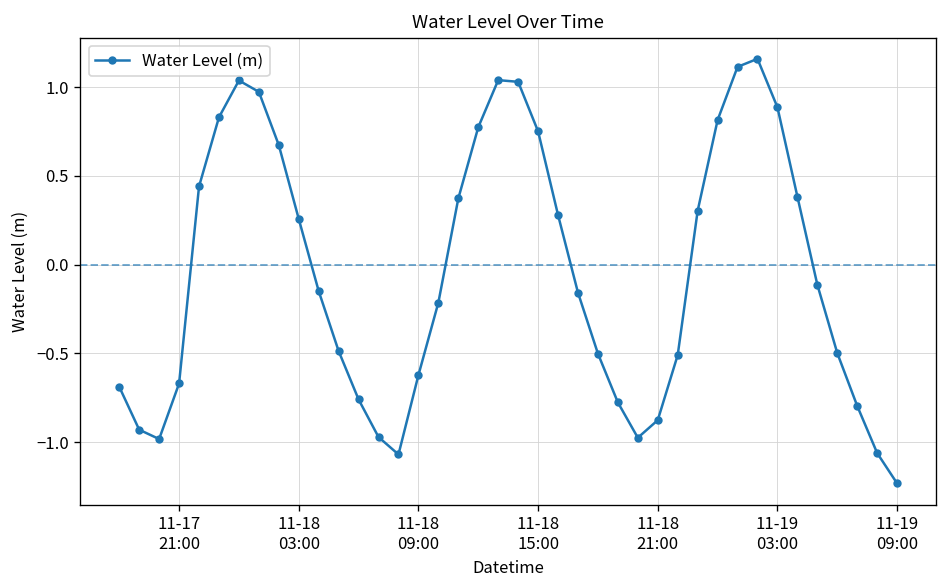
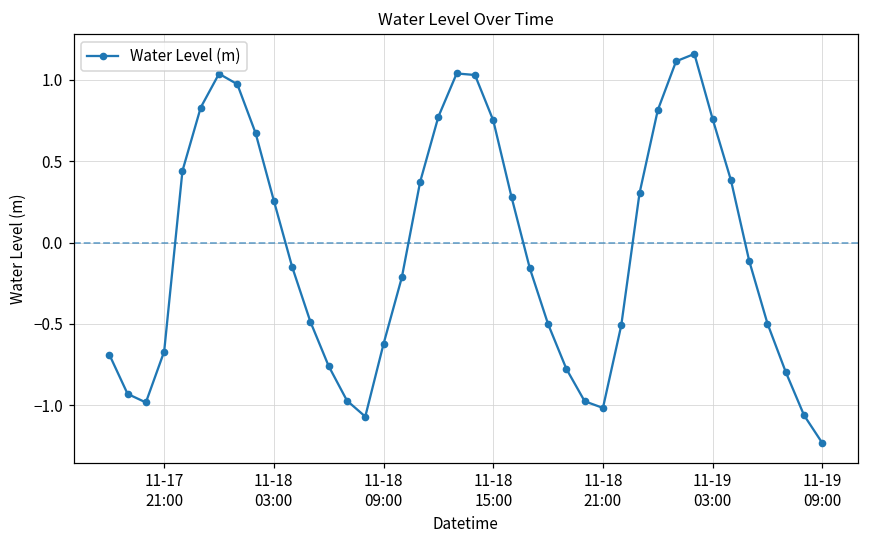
11-18 21:00: -0.88 -> -1.02
11-19 03:00: 0.89 -> 0.76
